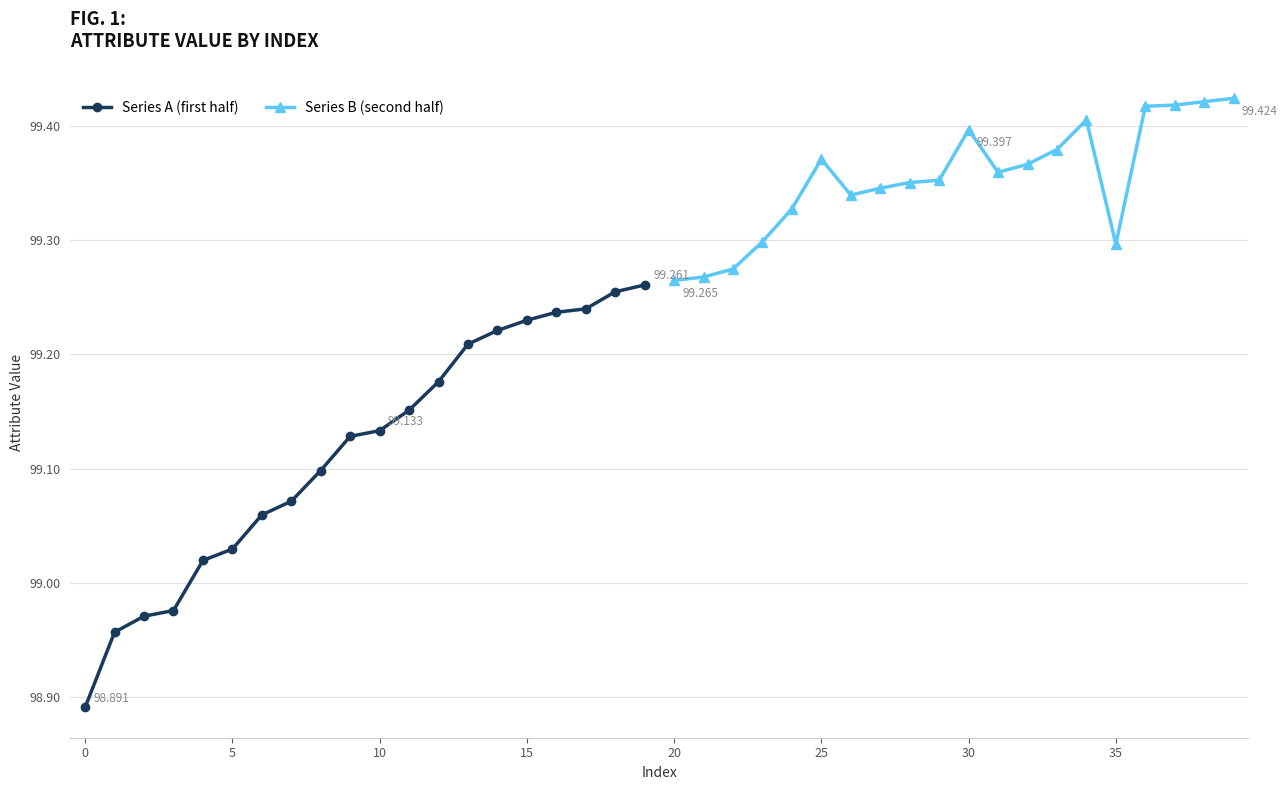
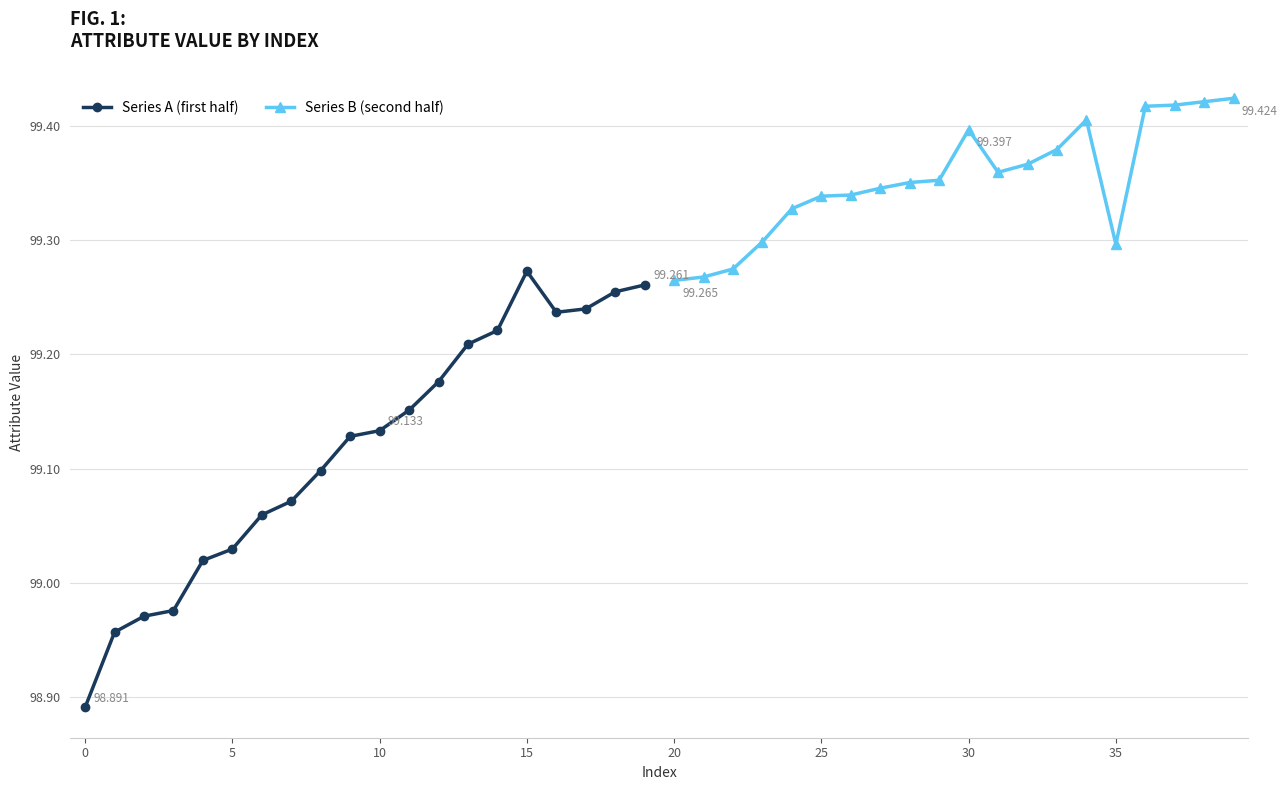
Series A (first half), 15: 99.230 -> 99.273
Series B (second half), 25: 99.371 -> 99.338
